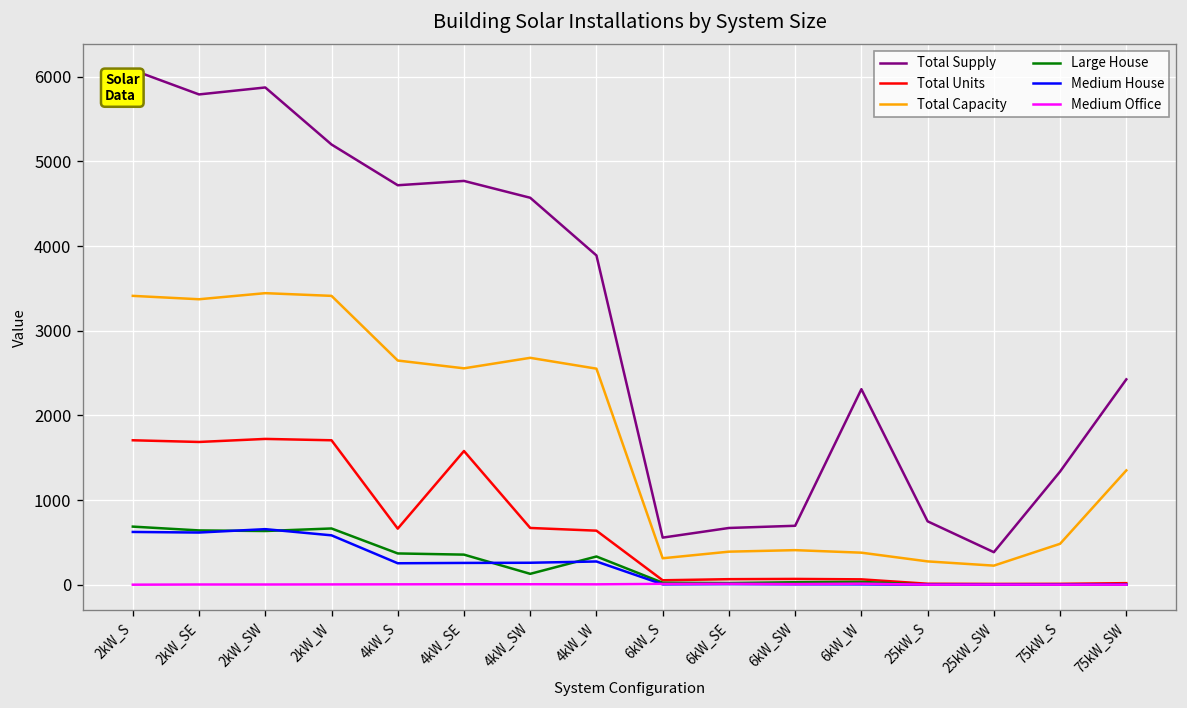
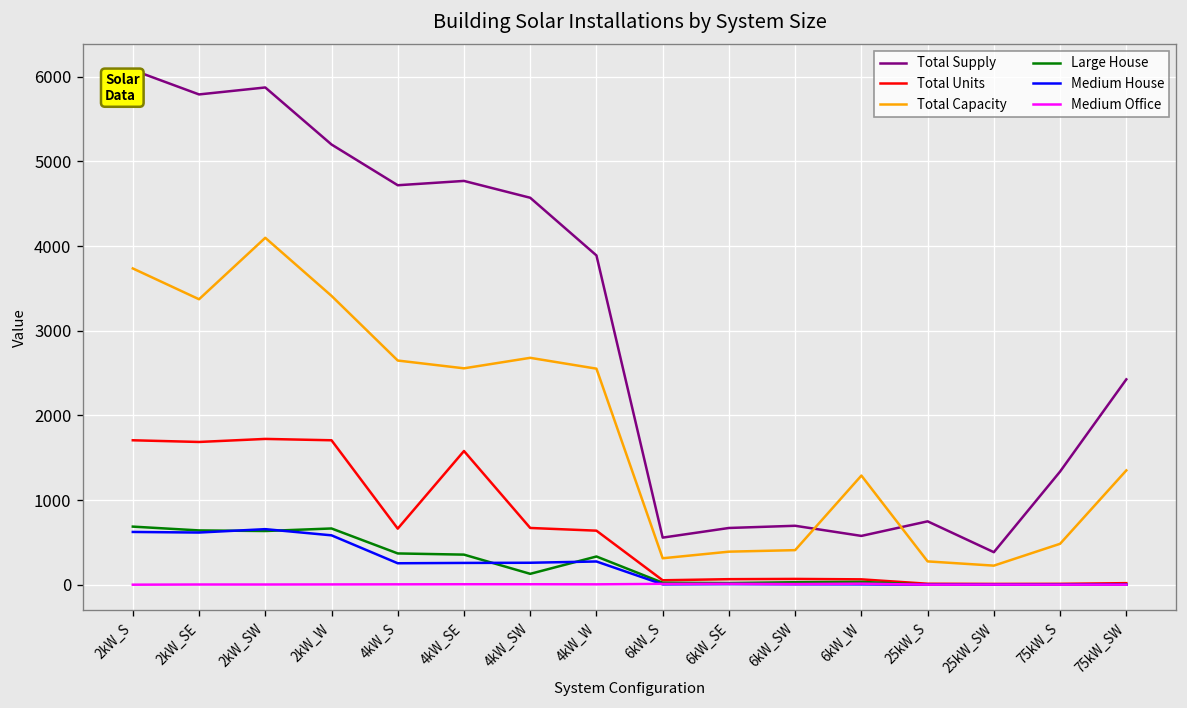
Total Capacity, 2kW_S: 3400 -> 3700
Total Capacity, 2kW_SW: 3400 -> 4100
Total Supply, 6kW_W: 2300 -> 600
Total Capacity, 6kW_W: 400 -> 1300
